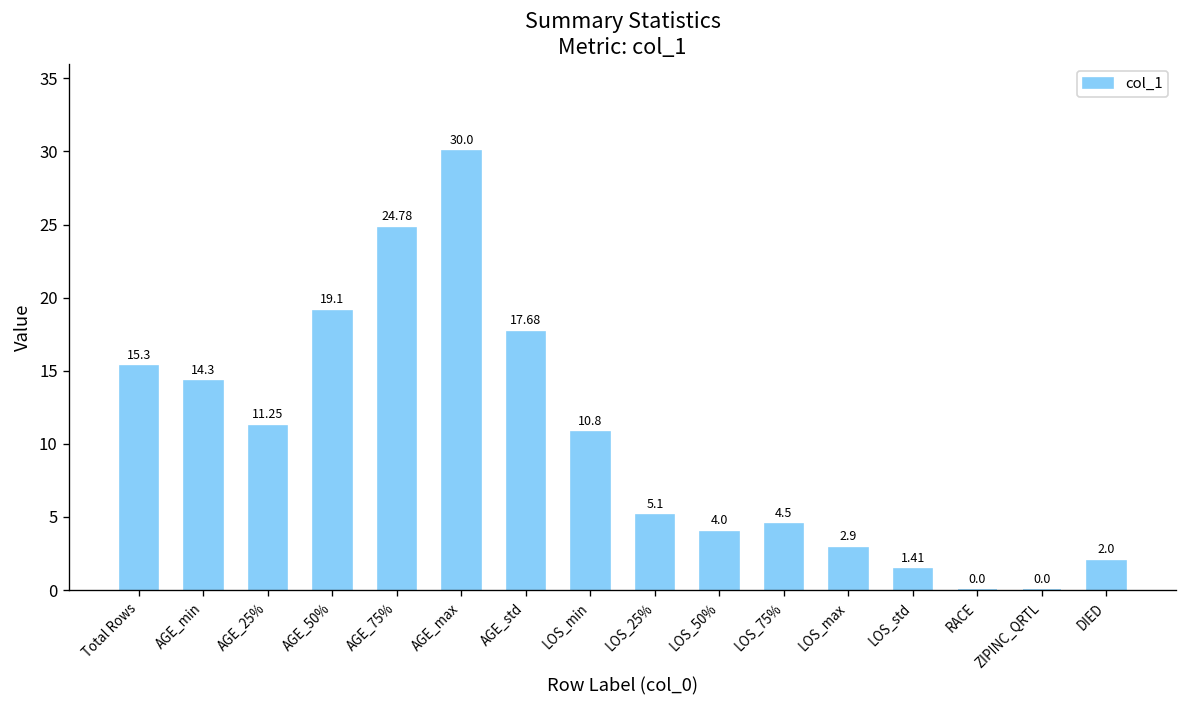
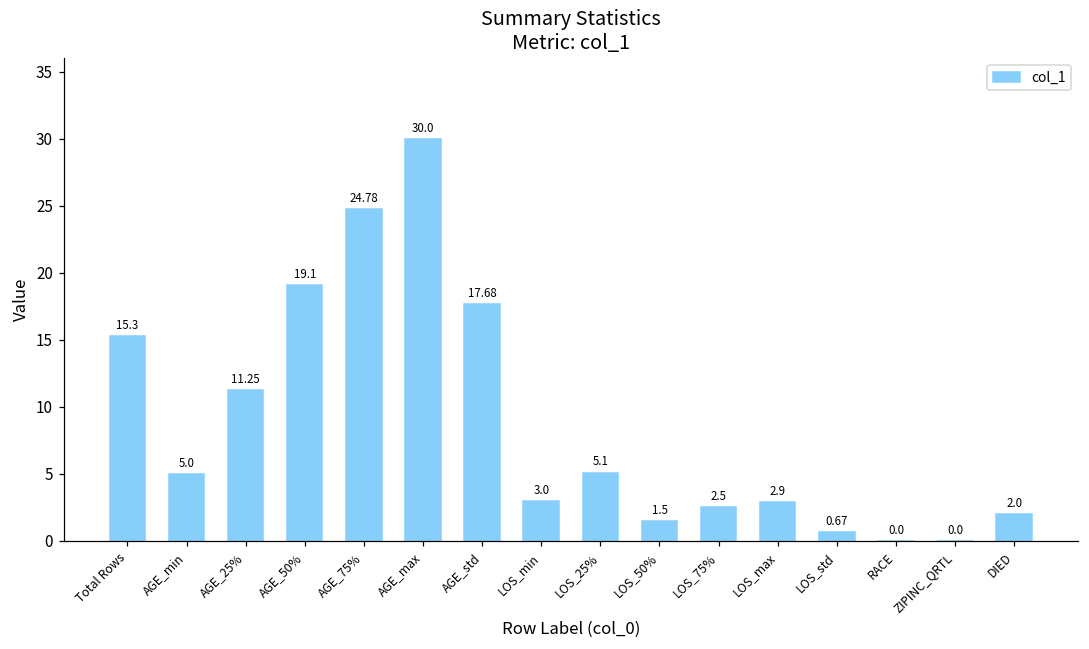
AGE_min: 14.3 -> 5.0
LOS_min: 10.8 -> 3.0
LOS_50%: 4.0 -> 1.5
LOS_75%: 4.5 -> 2.5
LOS_std: 1.41 -> 0.67
